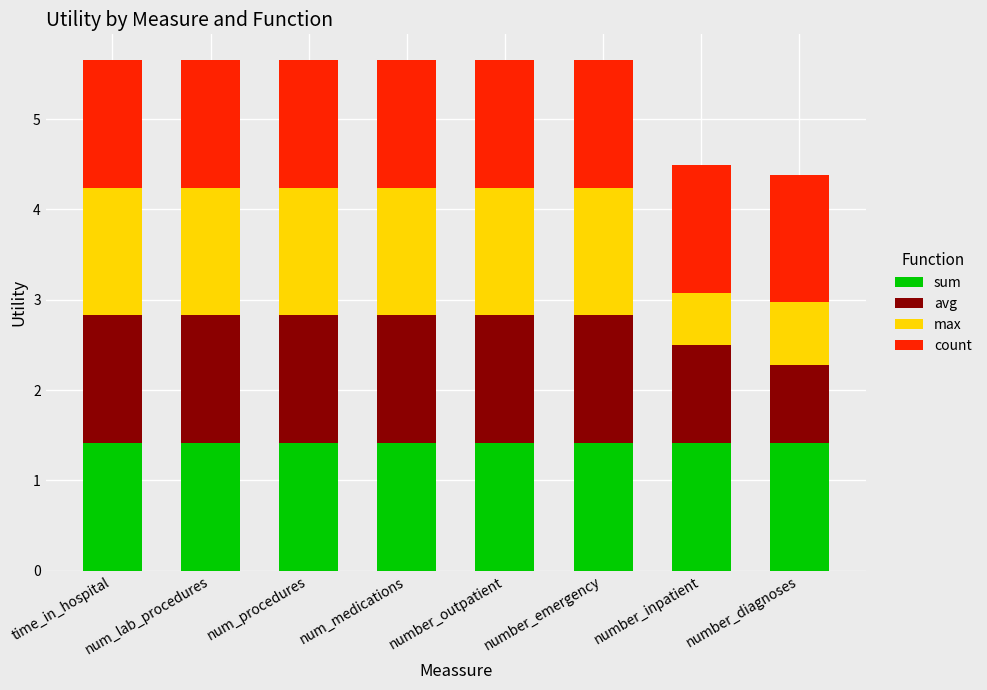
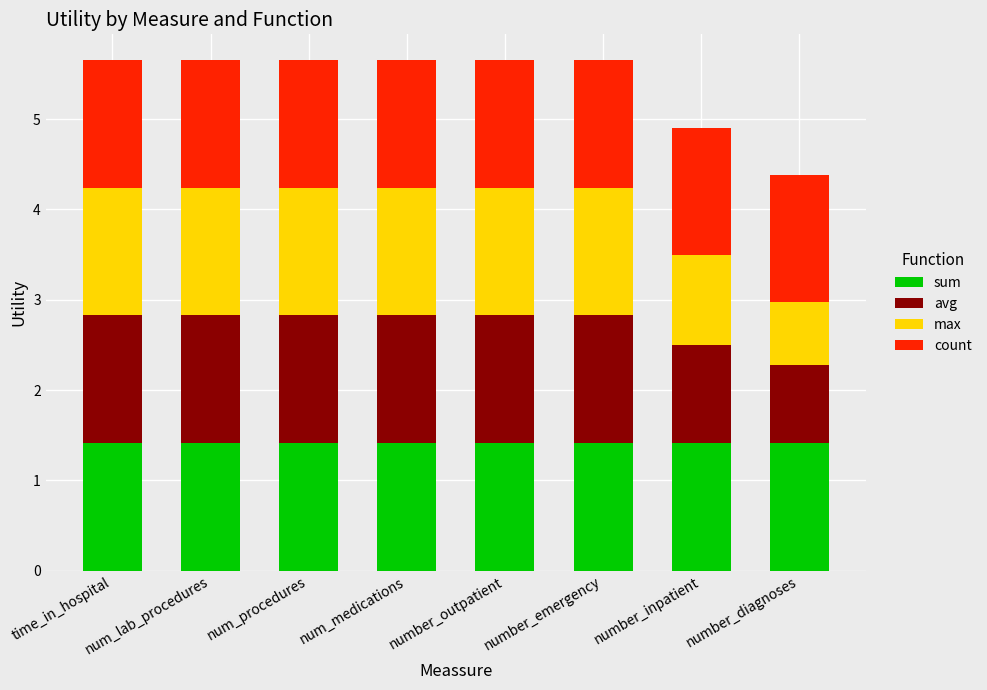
max, number_inpatient: 0.6 -> 1.0
